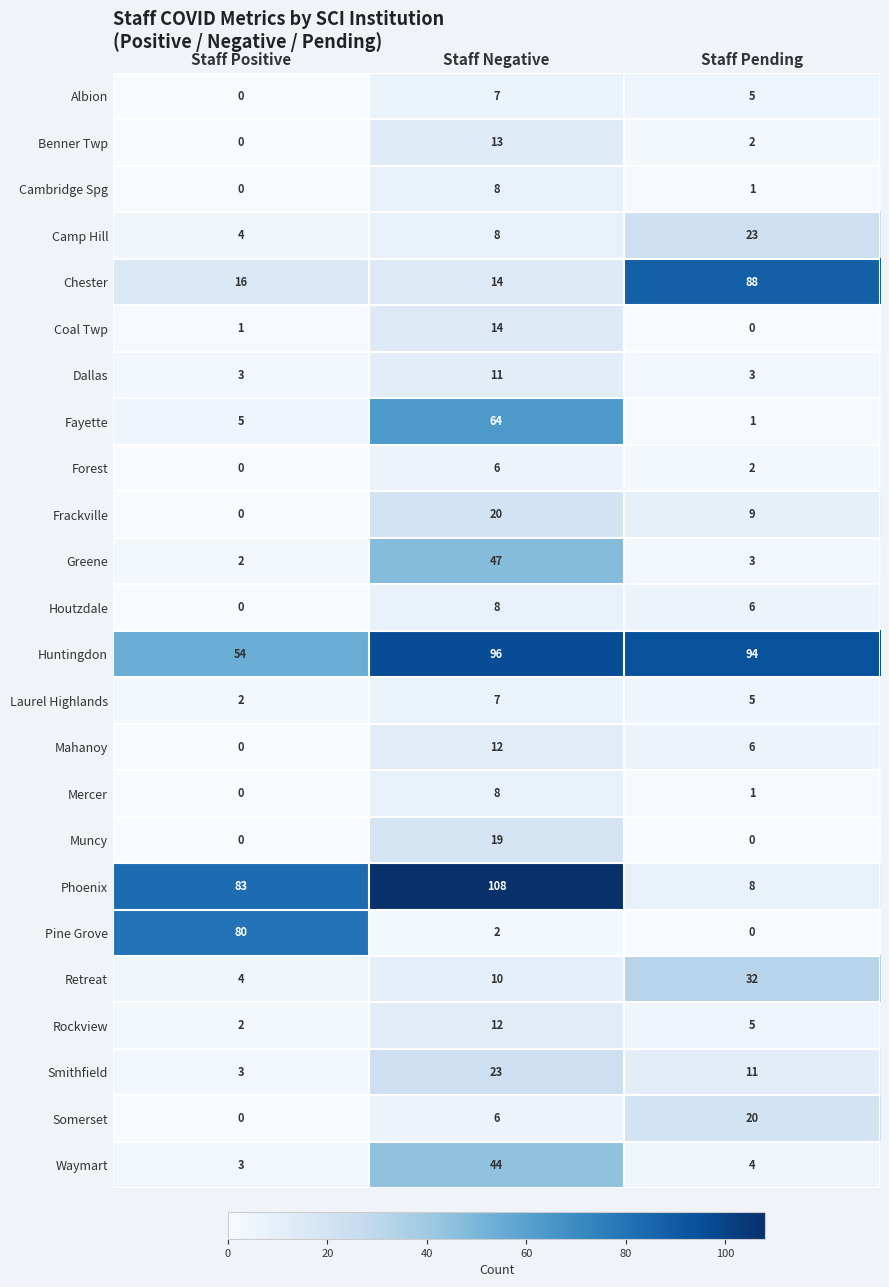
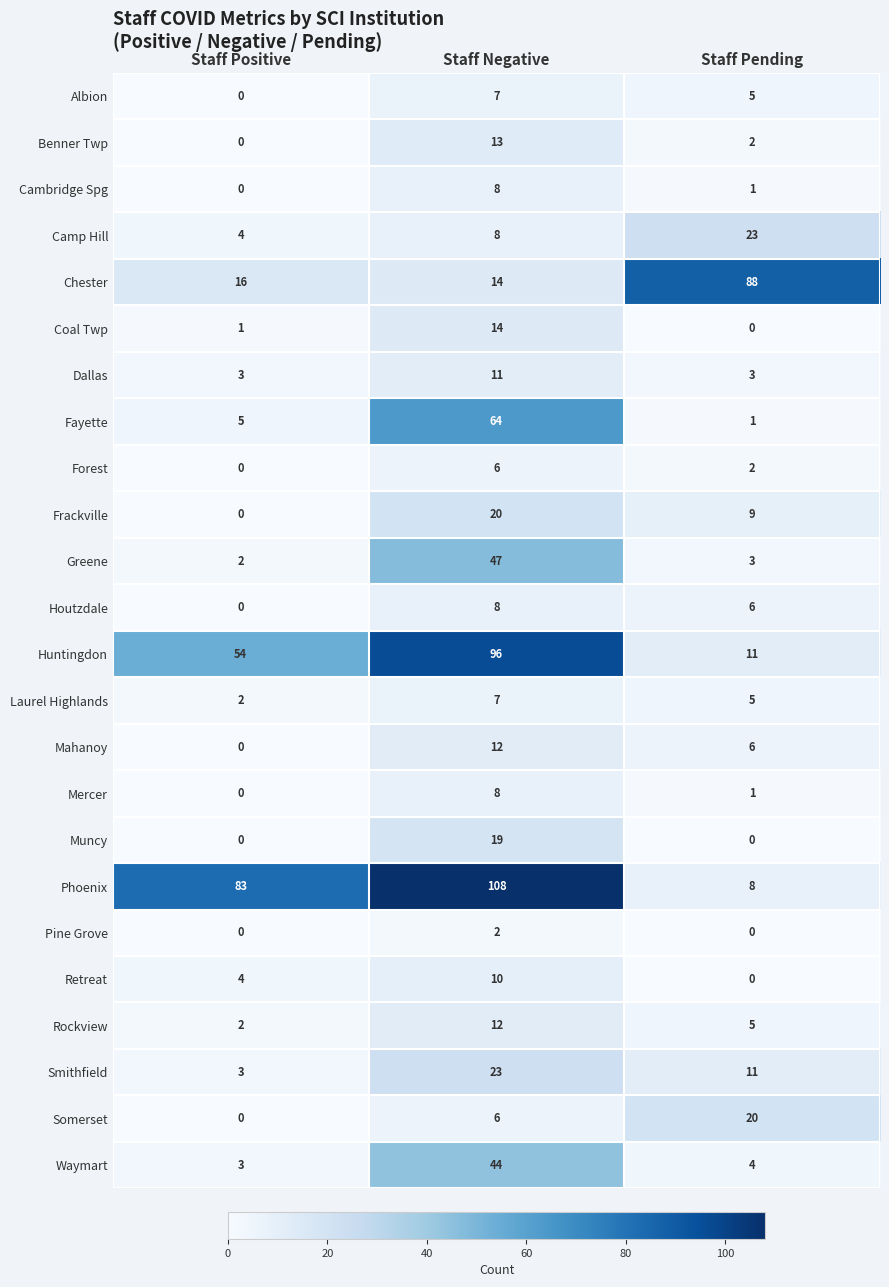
Huntingdon, Staff Pending: 94 -> 11
Pine Grove, Staff Positive: 80 -> 0
Retreat, Staff Pending: 32 -> 0
